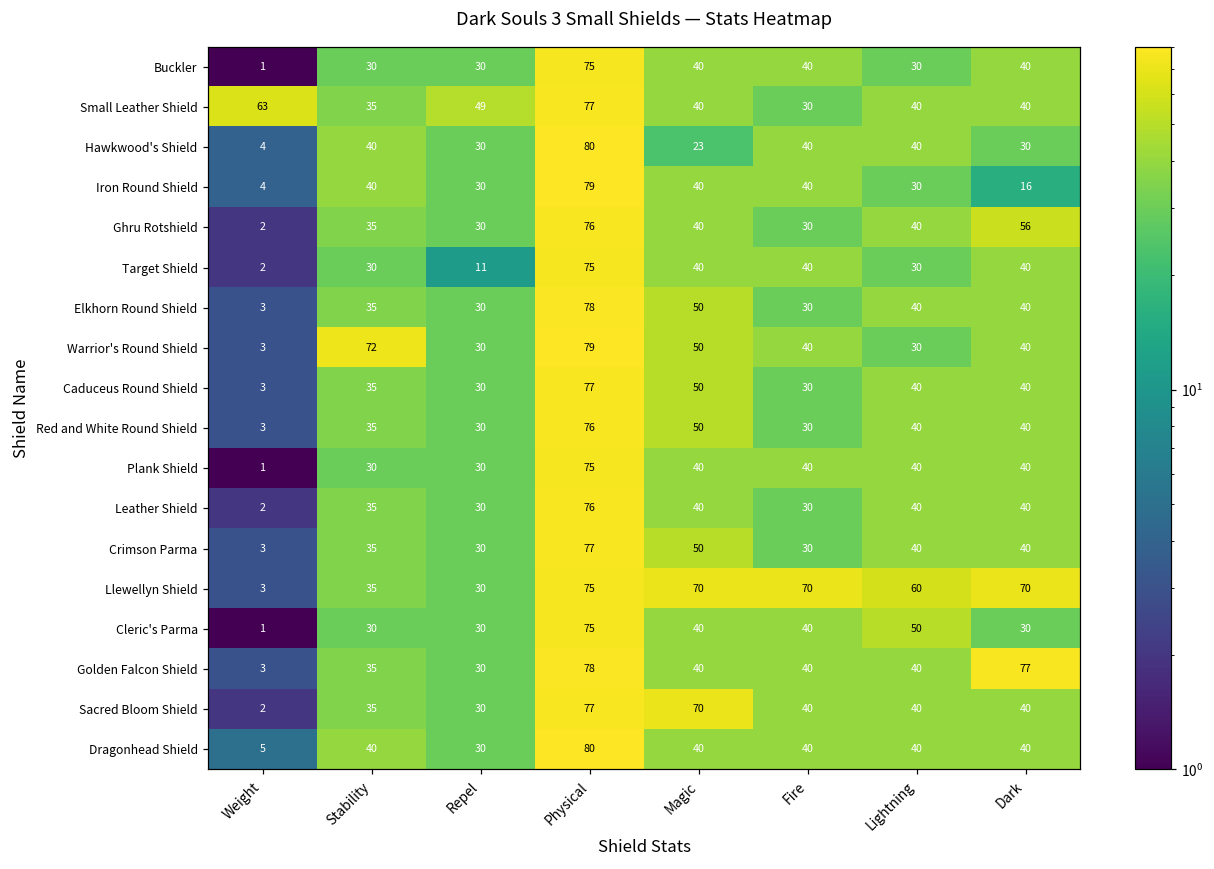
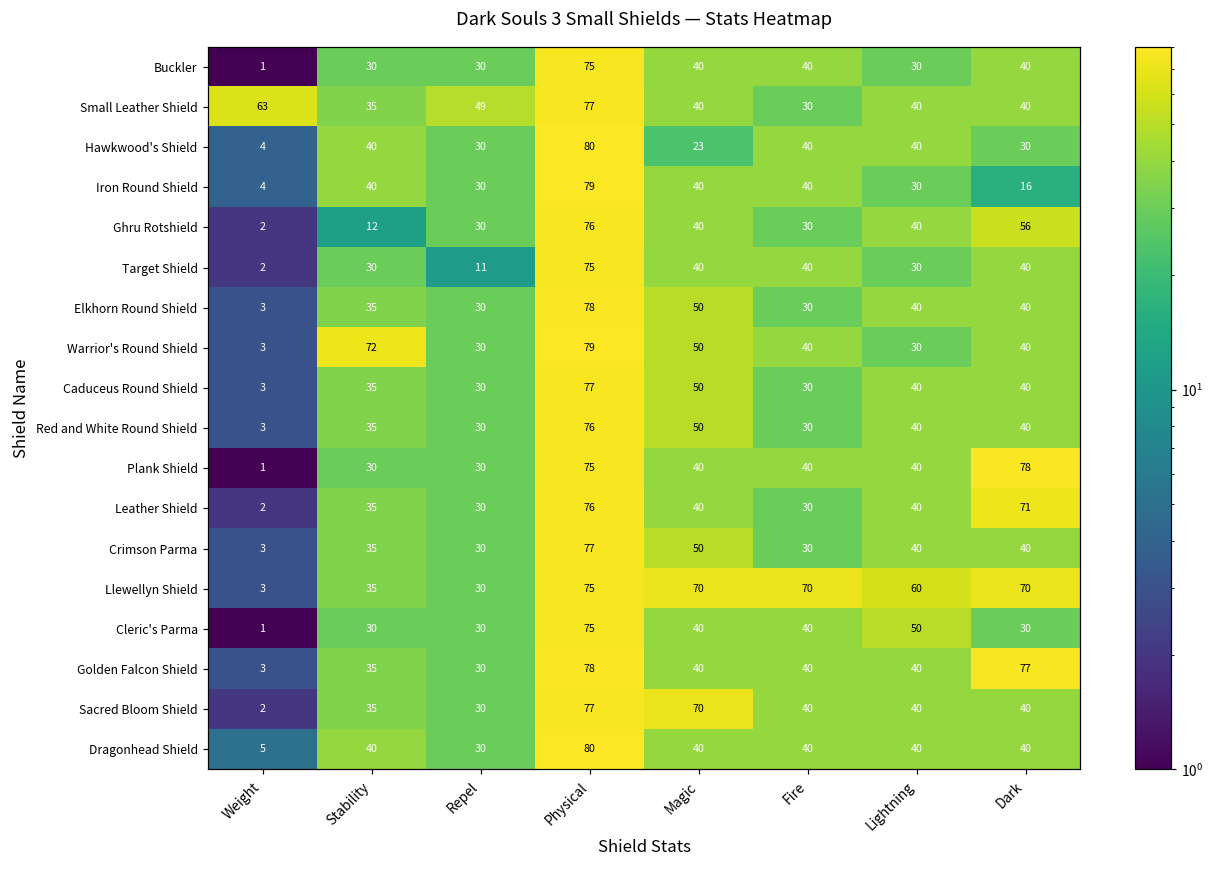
Ghru Rotshield, Stability: 35 -> 12
Plank Shield, Dark: 40 -> 78
Leather Shield, Dark: 40 -> 71
